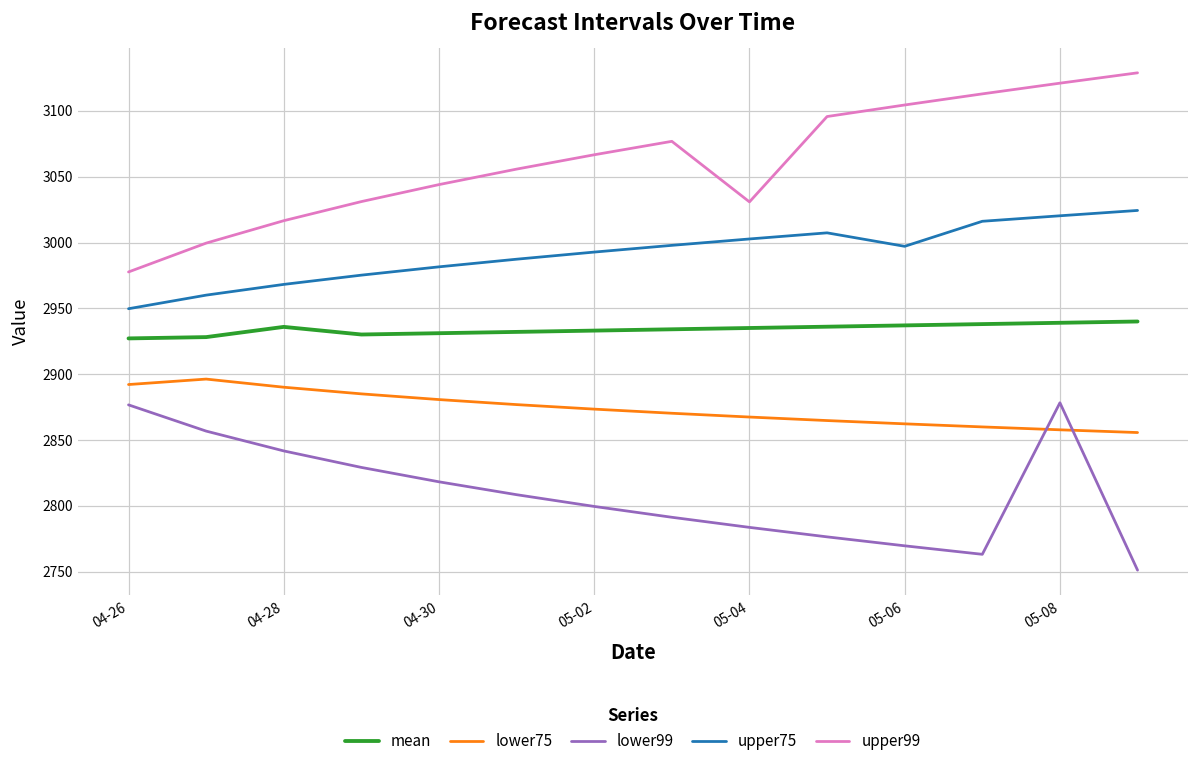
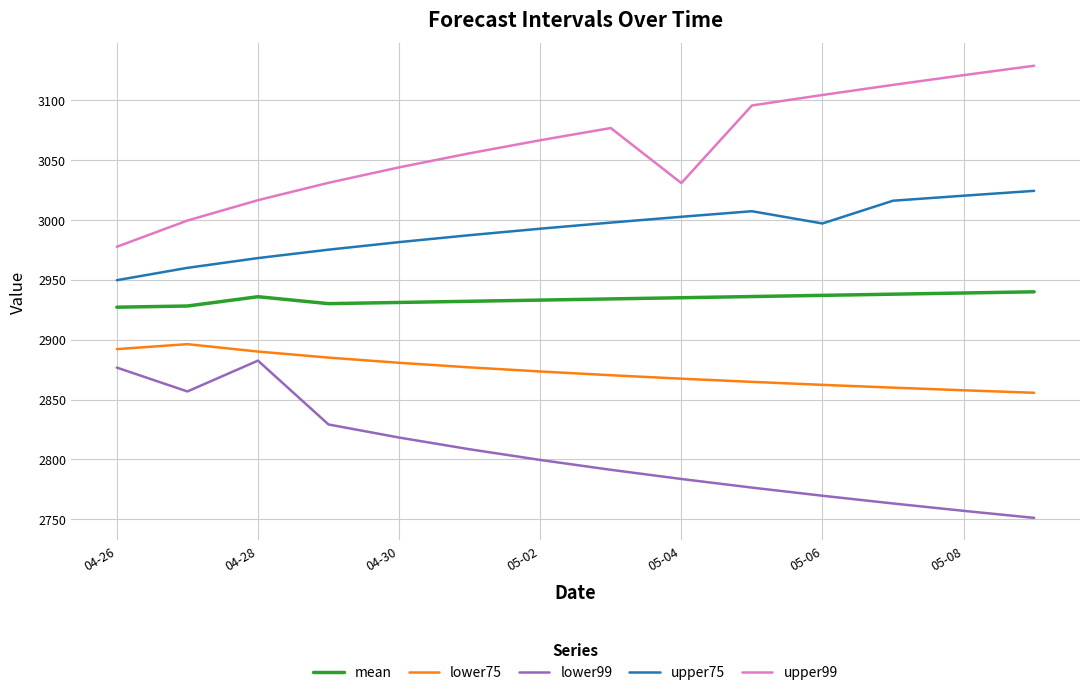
lower99, 04-28: 2842 -> 2882
lower99, 05-08: 2878 -> 2757
